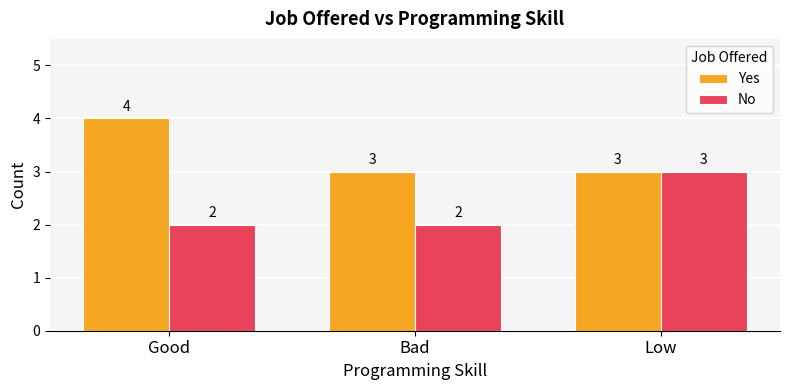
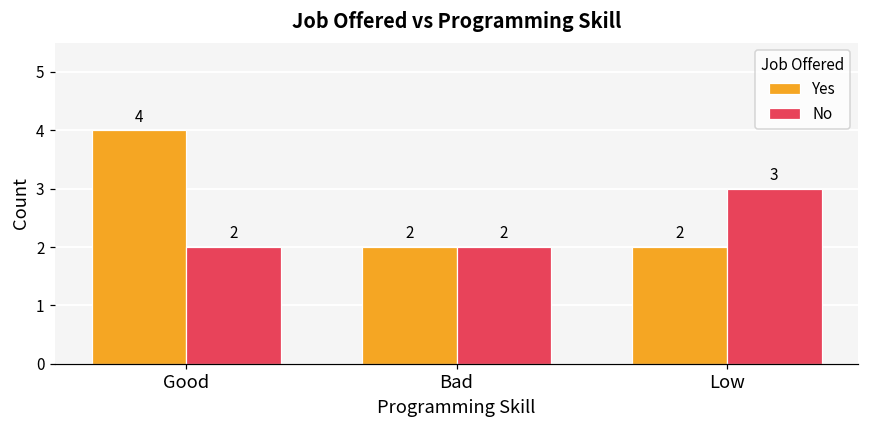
Yes, Bad: 3 -> 2
Yes, Low: 3 -> 2
